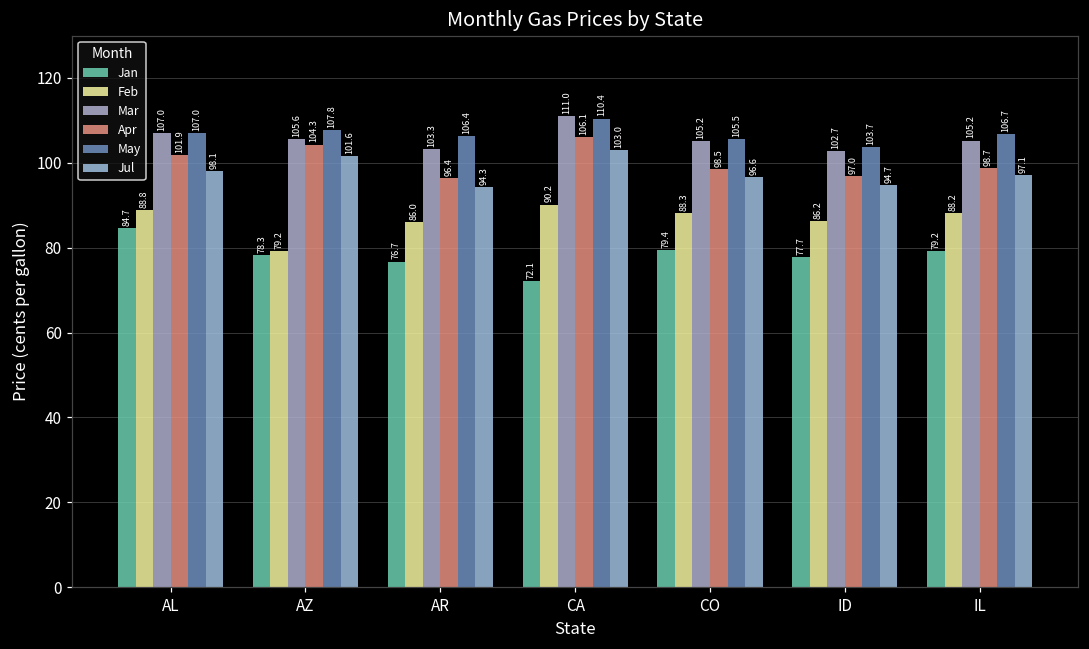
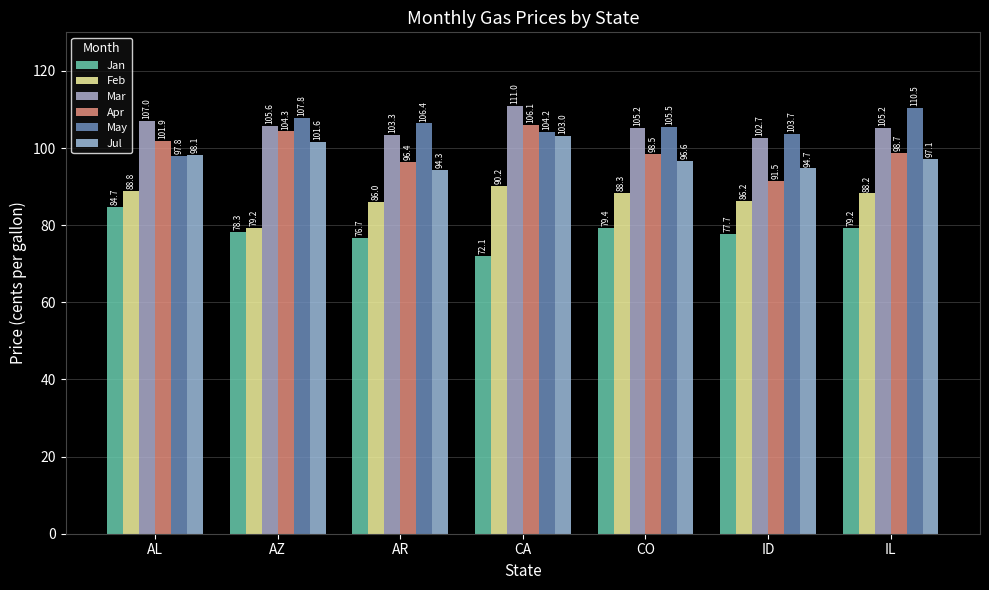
May, AL: 107.0 -> 97.8
May, CA: 110.4 -> 104.2
Apr, ID: 97.0 -> 91.5
May, IL: 106.7 -> 110.5
